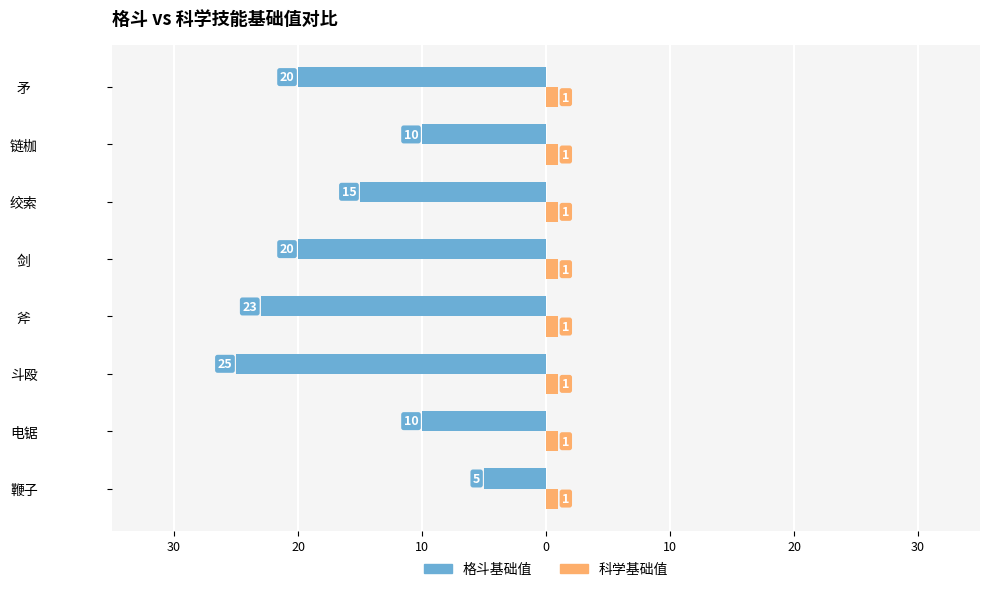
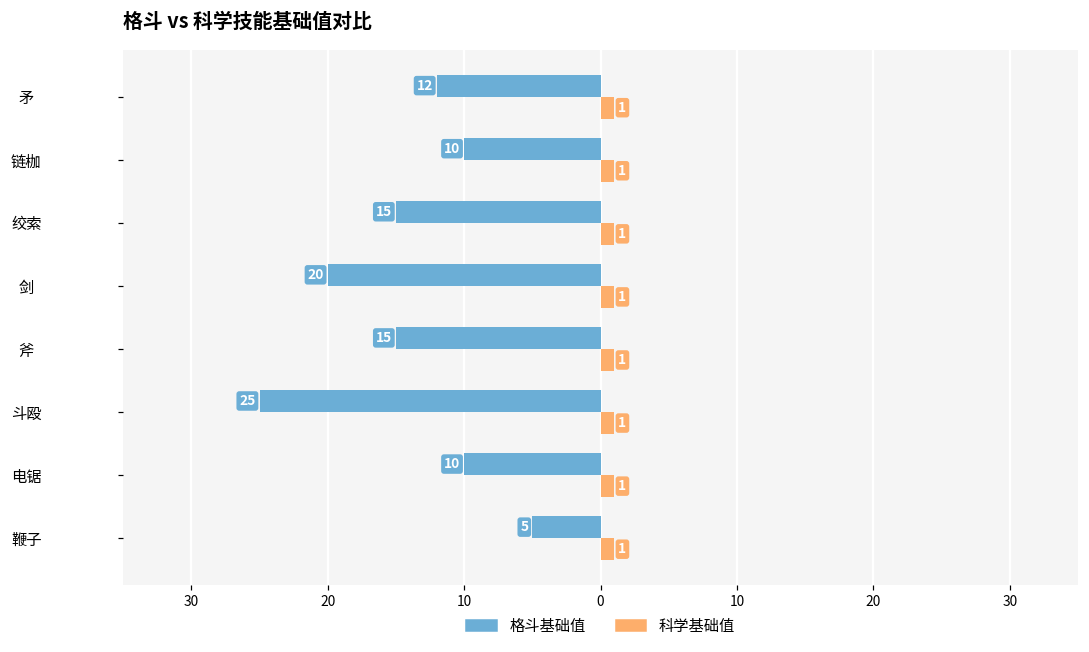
格斗基础值, 矛: 20 -> 12
格斗基础值, 斧: 23 -> 15
